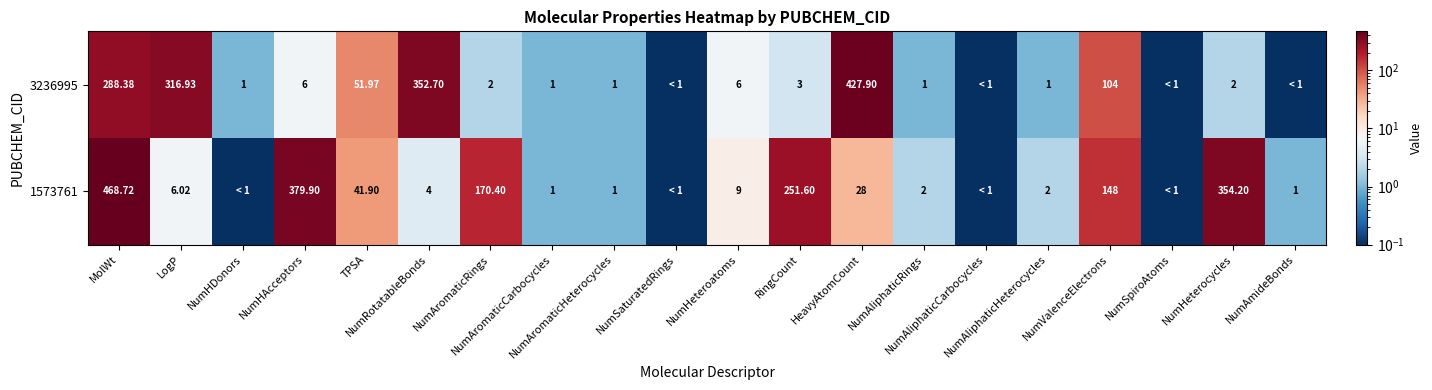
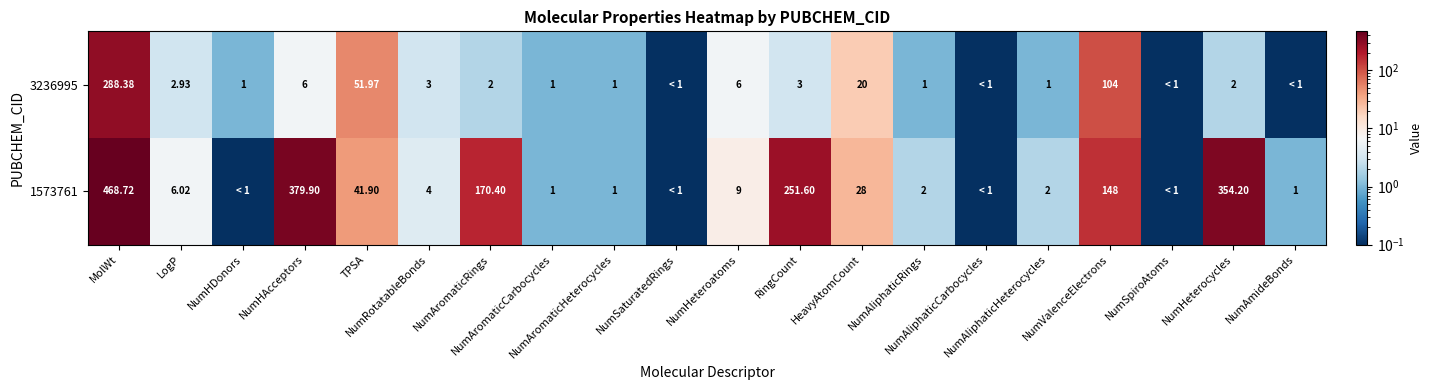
3236995, LogP: 316.93 -> 2.93
3236995, NumRotatableBonds: 352.70 -> 3
3236995, HeavyAtomCount: 427.90 -> 20
